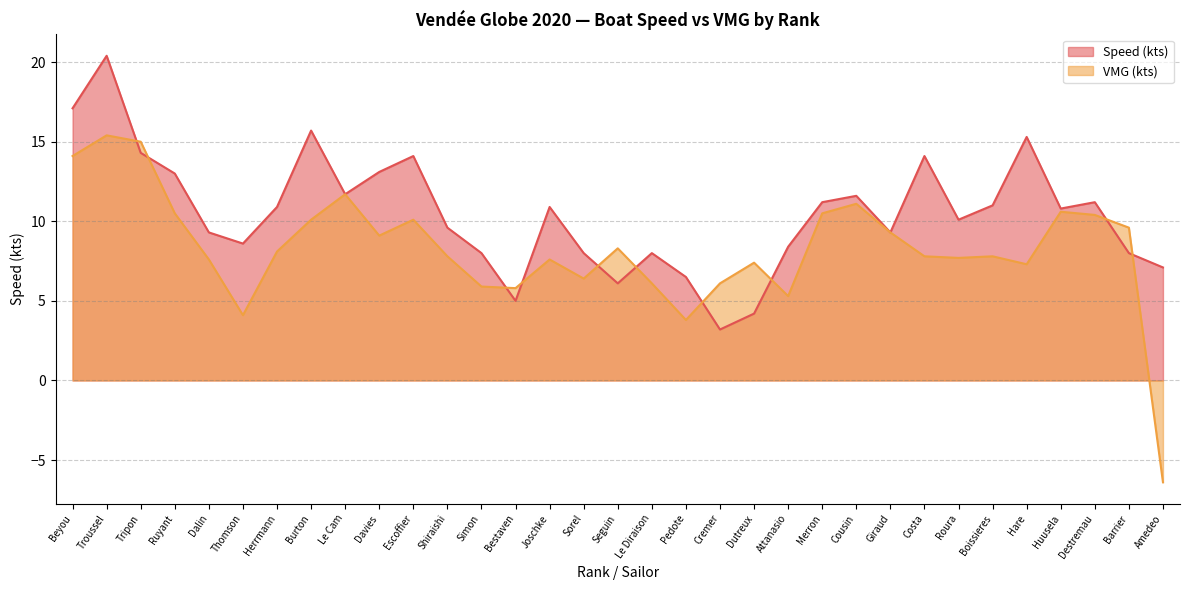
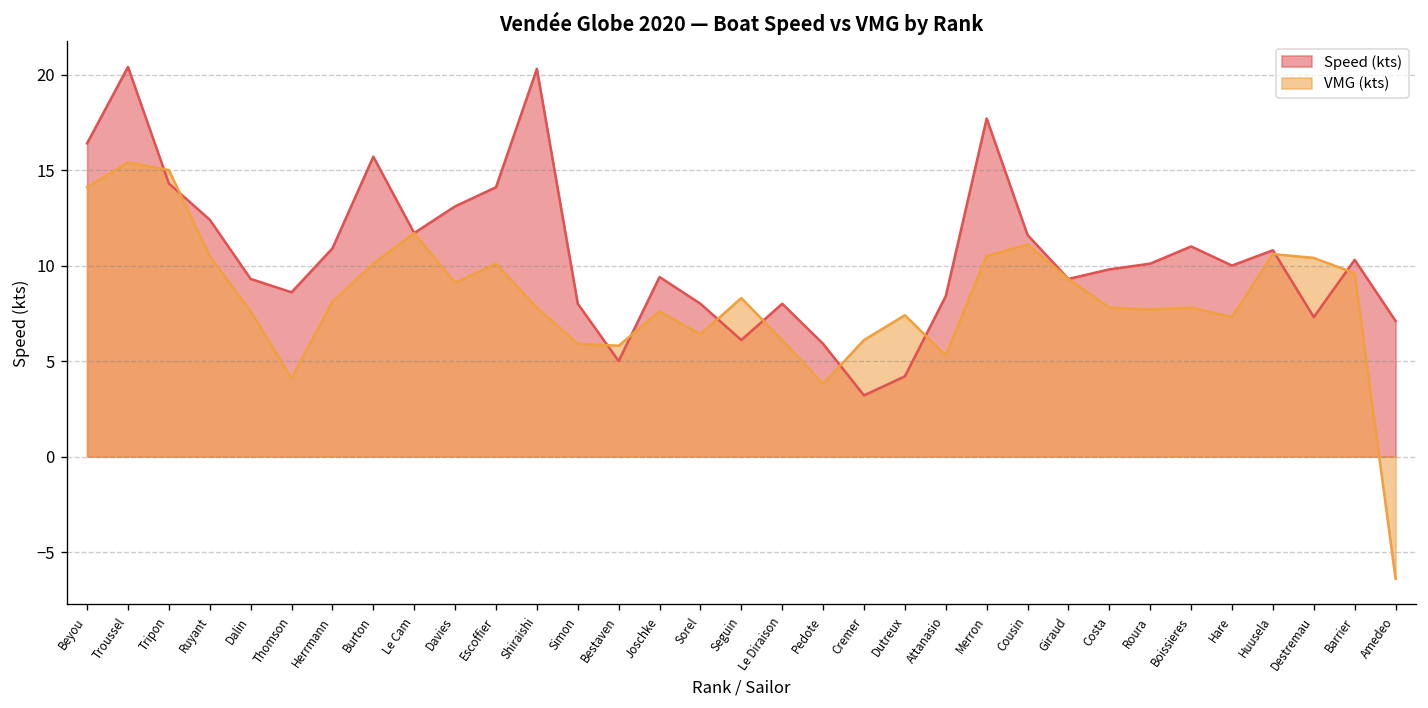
Speed (kts), Beyou: 17.1 -> 16.4
Speed (kts), Ruyant: 13.0 -> 12.4
Speed (kts), Shiraishi: 9.6 -> 20.3
Speed (kts), Joschke: 10.9 -> 9.4
Speed (kts), Pedote: 6.5 -> 5.9
Speed (kts), Merron: 11.2 -> 17.7
Speed (kts), Costa: 14.1 -> 9.8
Speed (kts), Hare: 15.3 -> 10.0
Speed (kts), Destremau: 11.2 -> 7.3
Speed (kts), Barrier: 8.0 -> 10.3
